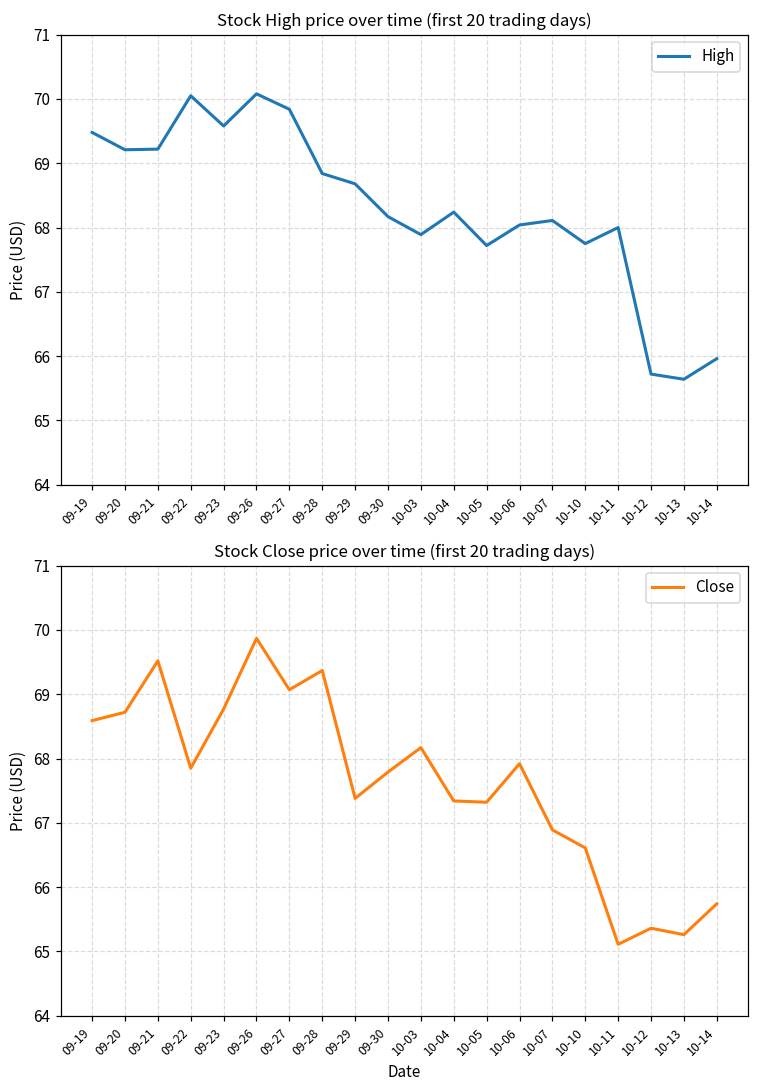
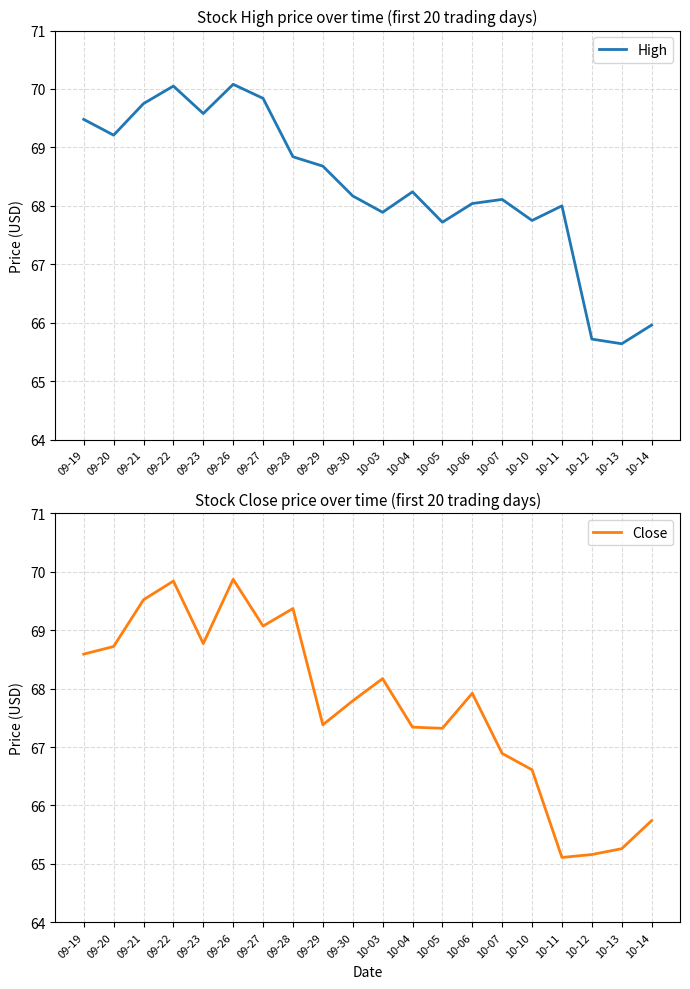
Stock High price over time (first 20 trading days), 09-21: 69.2 -> 69.8
Stock Close price over time (first 20 trading days), 09-22: 67.9 -> 69.8
Stock Close price over time (first 20 trading days), 10-12: 65.4 -> 65.2
